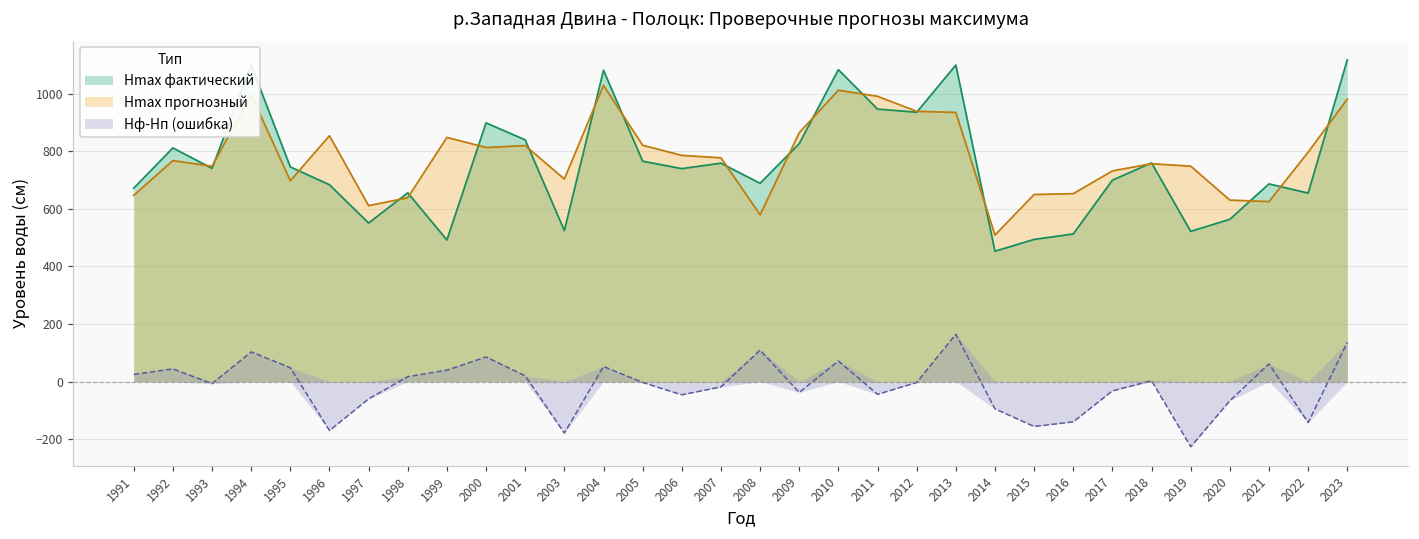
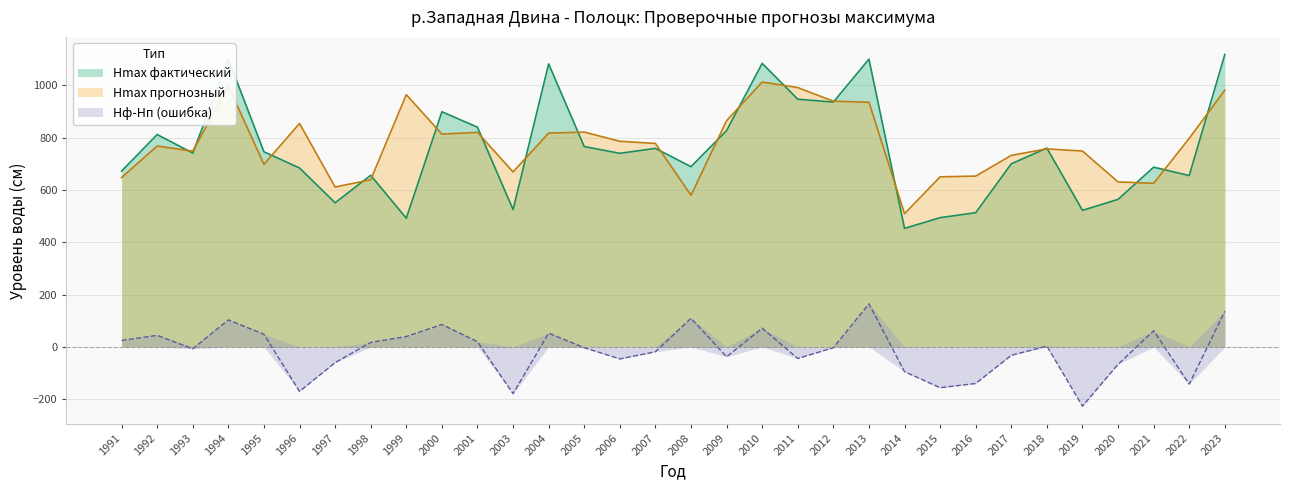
Hmax прогнозный, 1999: 850 -> 960
Hmax прогнозный, 2003: 700 -> 670
Hmax прогнозный, 2004: 1030 -> 820
